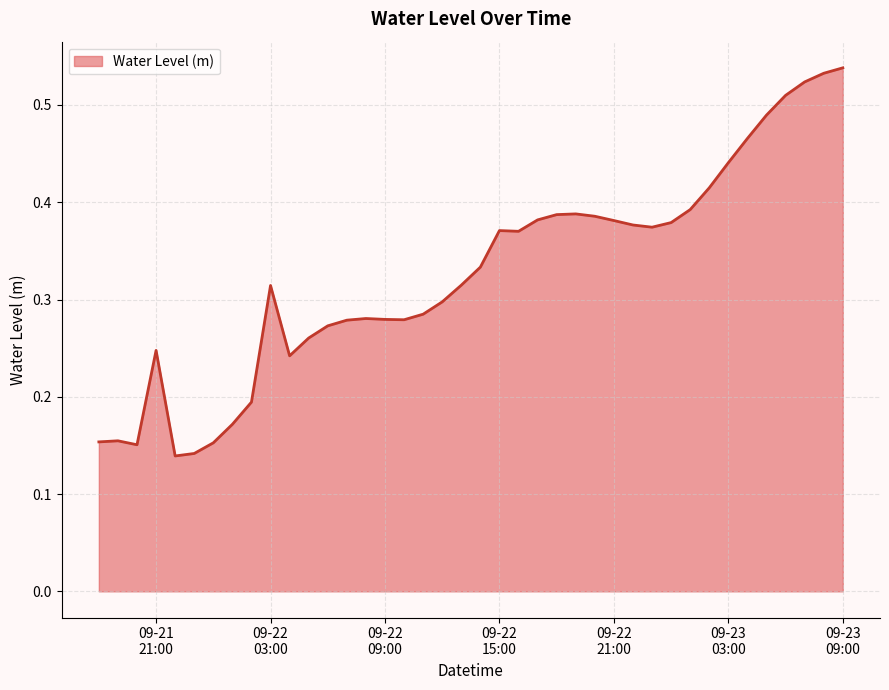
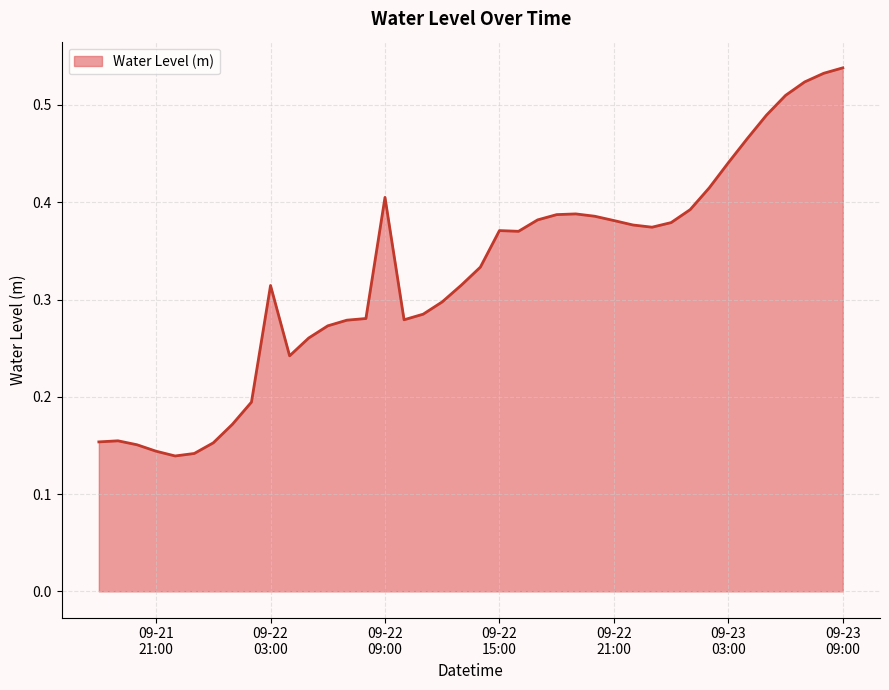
09-21 21:00: 0.25 -> 0.14
09-22 09:00: 0.28 -> 0.41
